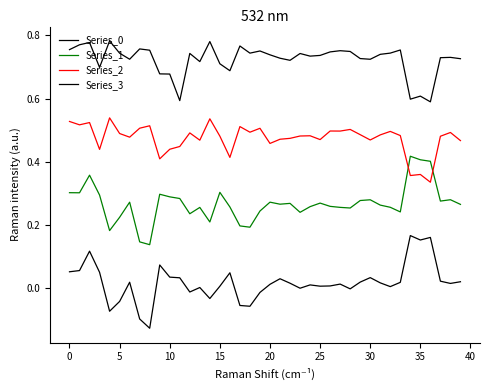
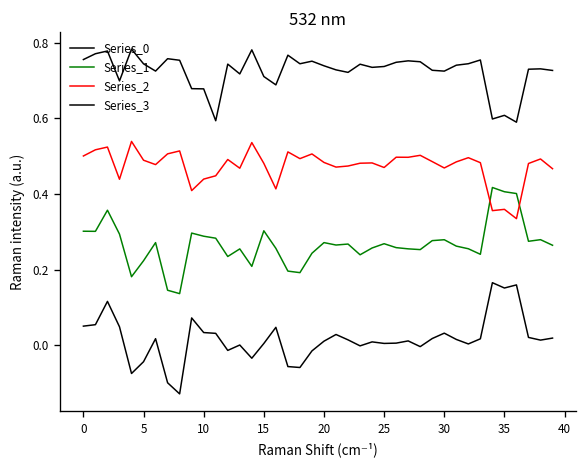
Series_2, 0: 0.53 -> 0.50
Series_2, 20: 0.46 -> 0.48
